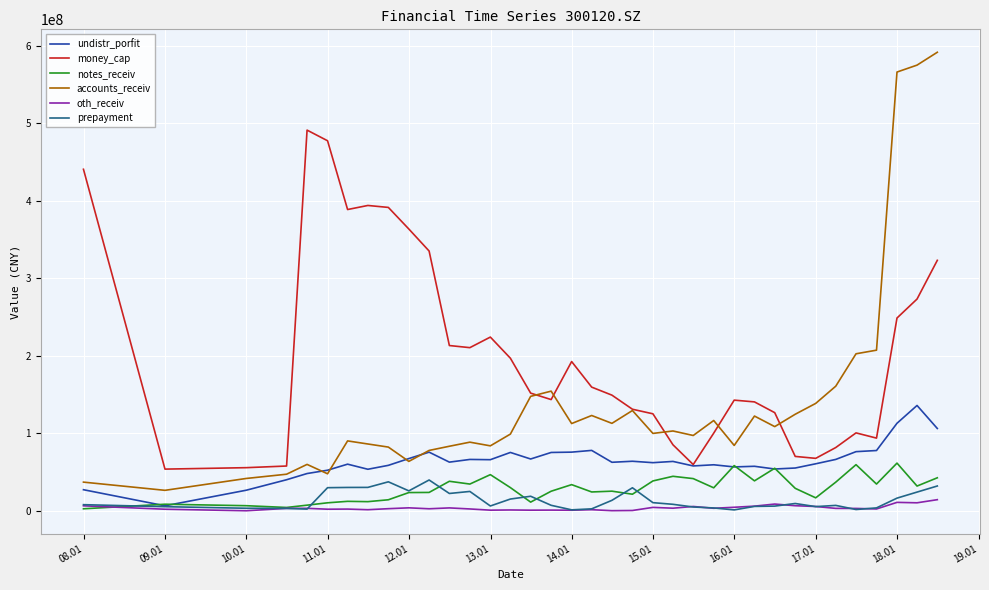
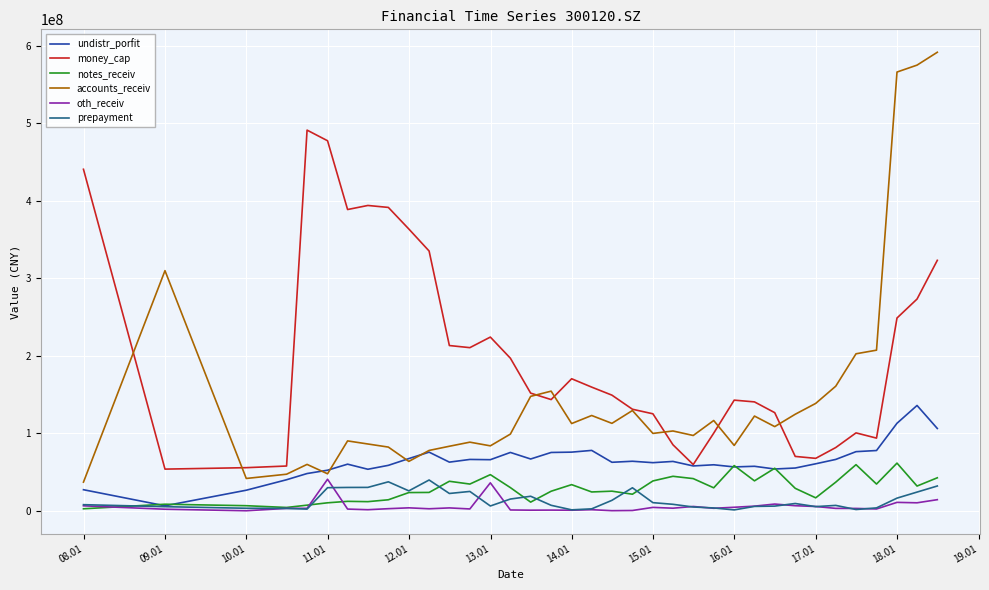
accounts_receiv, 09.01: 30000000 -> 310000000
oth_receiv, 11.01: 0 -> 40000000
oth_receiv, 13.01: 0 -> 40000000
money_cap, 14.01: 190000000 -> 170000000
